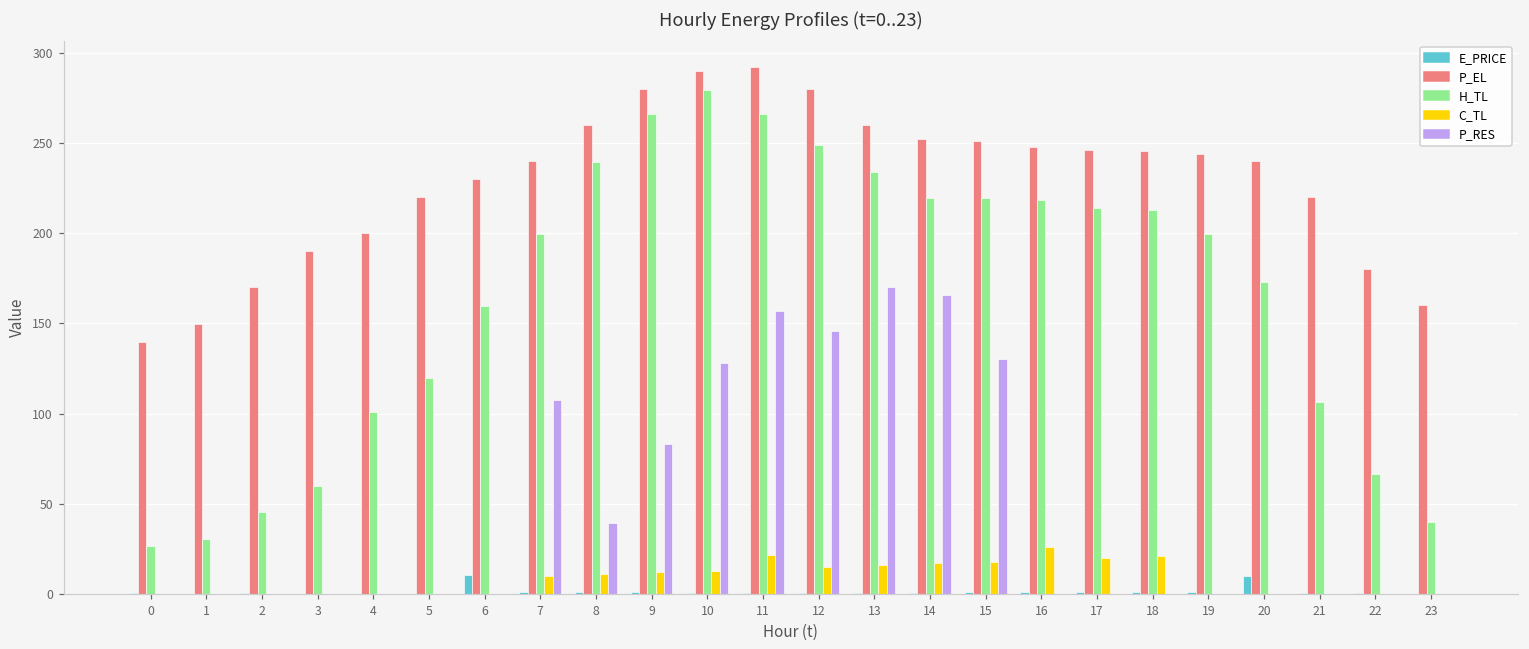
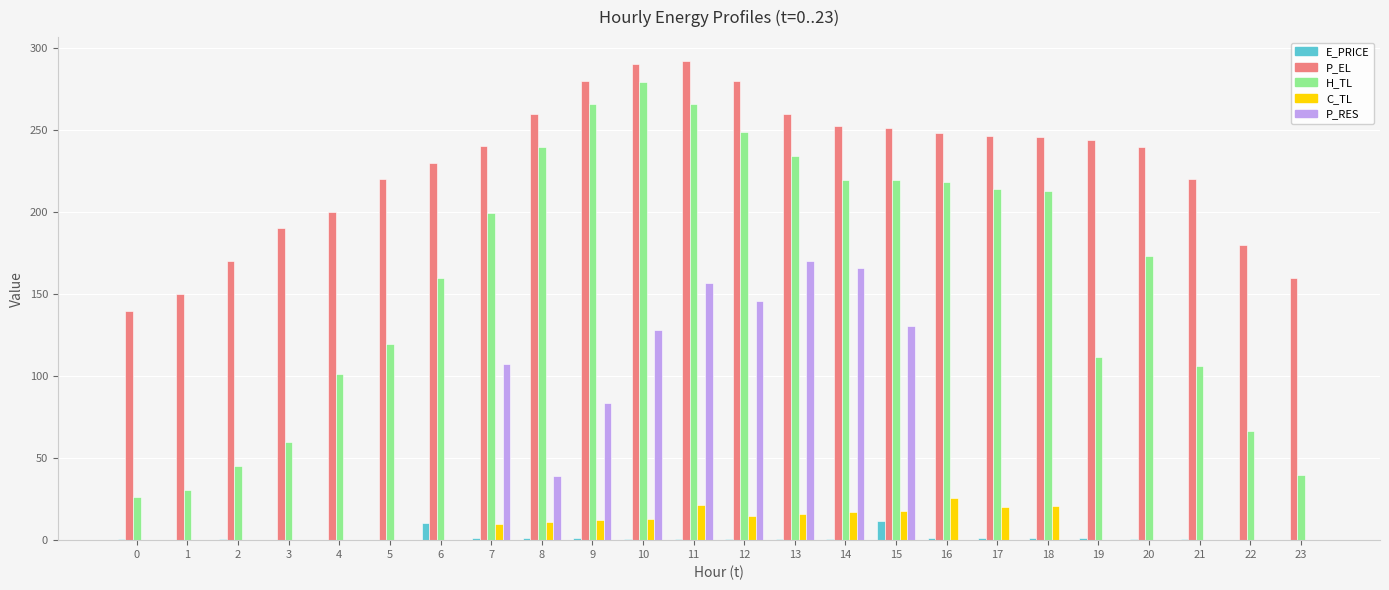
E_PRICE, 15: 1 -> 12
H_TL, 19: 200 -> 111
E_PRICE, 20: 10 -> 1
